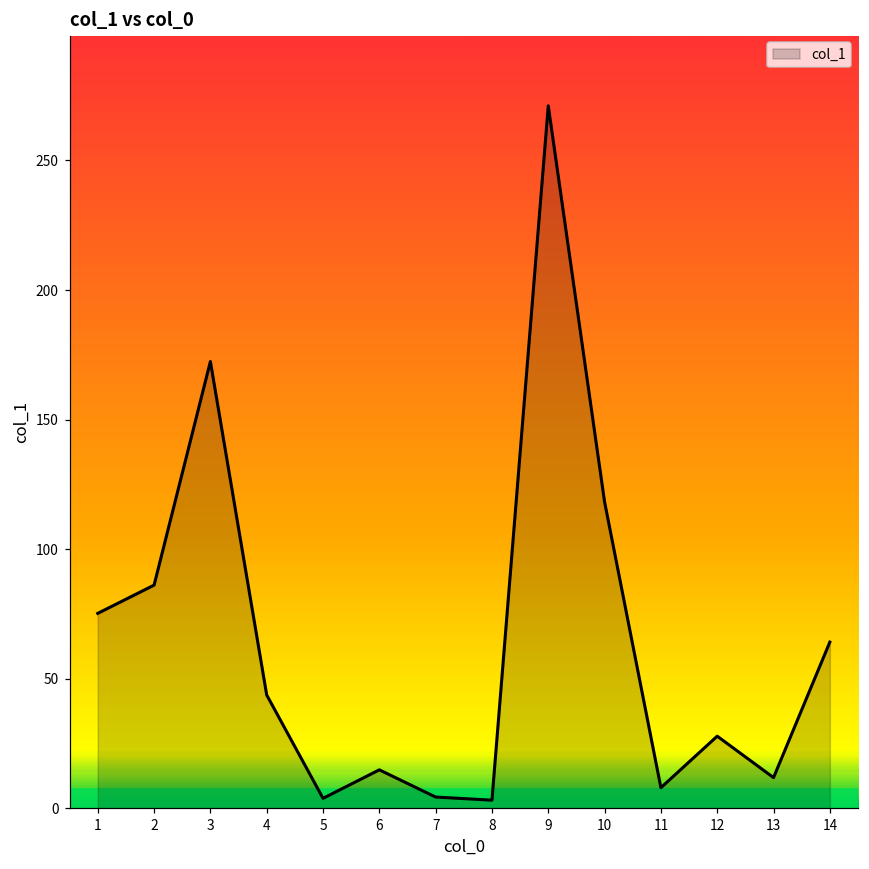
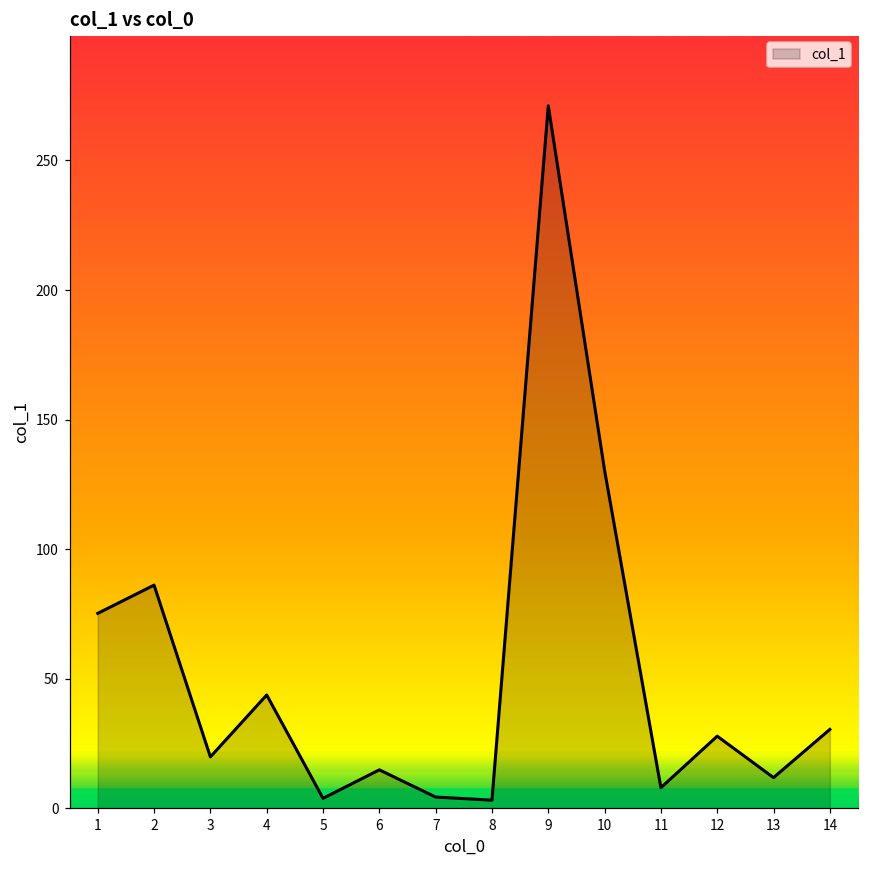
3: 172 -> 20
10: 118 -> 130
14: 64 -> 30
